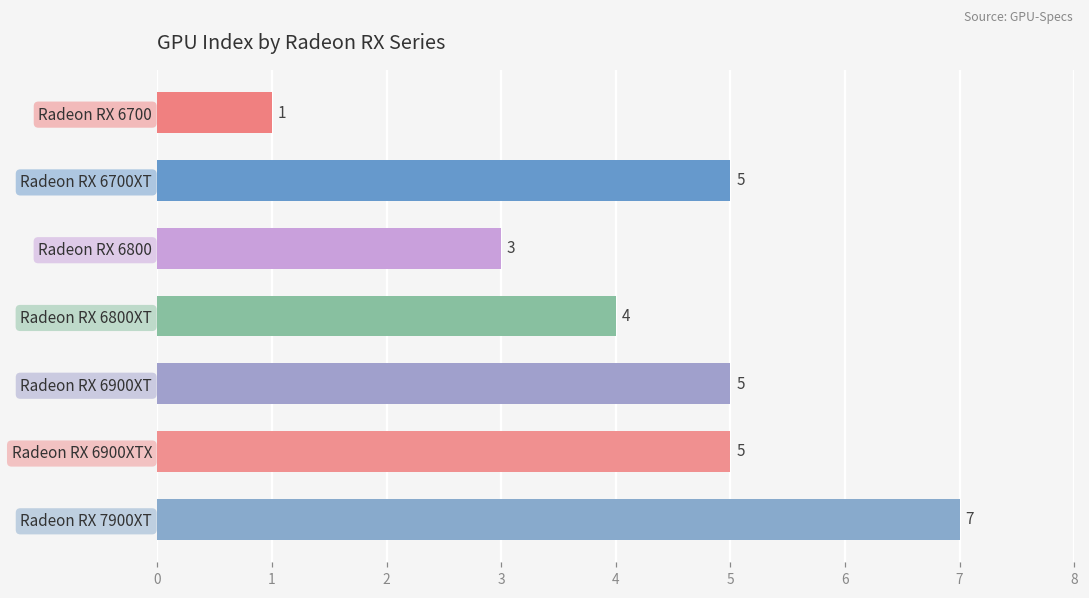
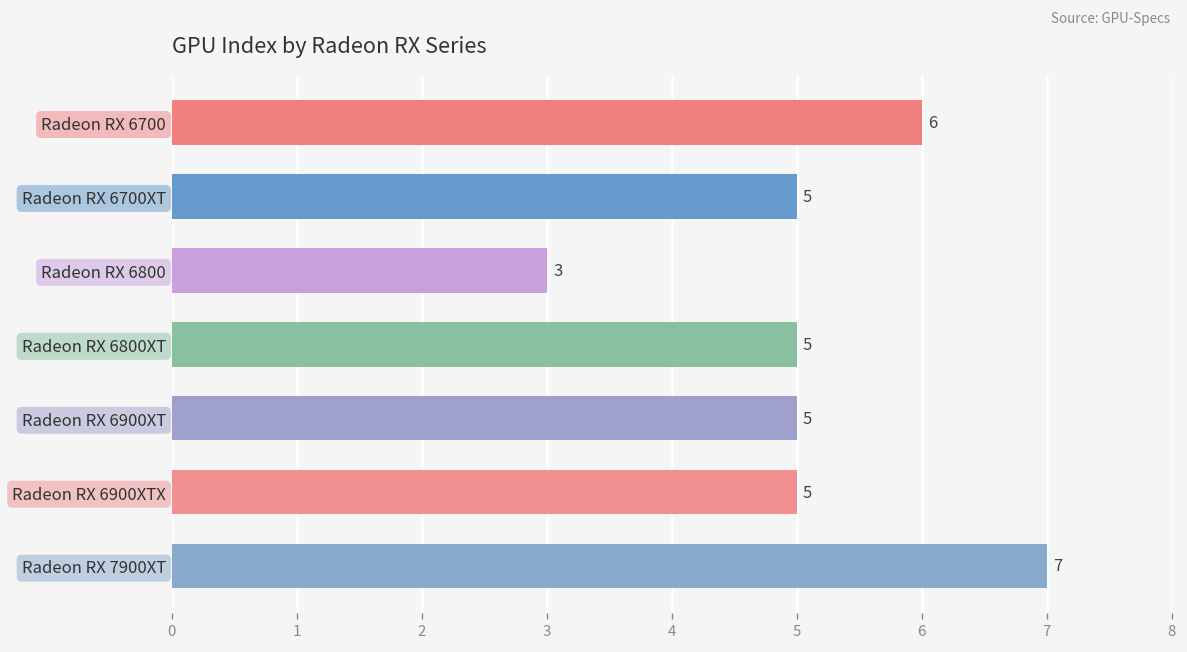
Radeon RX 6700: 1 -> 6
Radeon RX 6800XT: 4 -> 5
